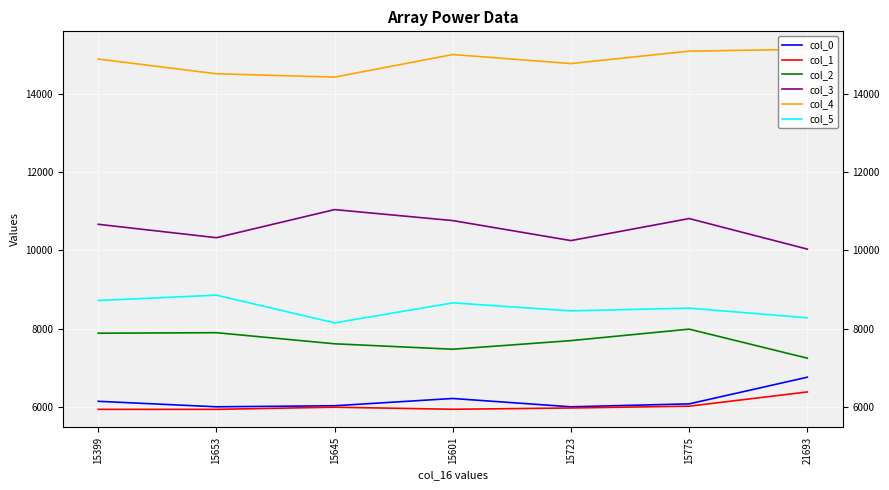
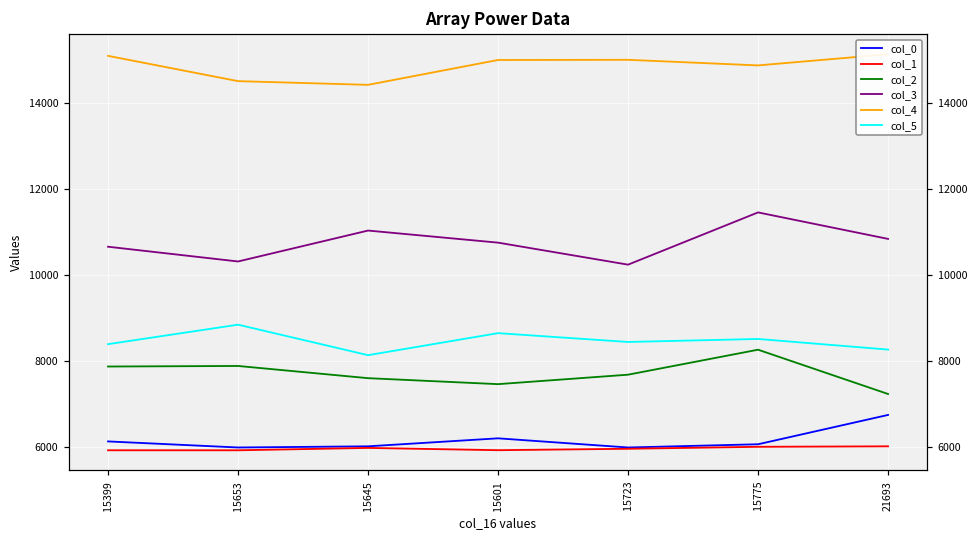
col_4, 15399: 14900 -> 15100
col_5, 15399: 8700 -> 8400
col_4, 15723: 14800 -> 15000
col_2, 15775: 8000 -> 8300
col_3, 15775: 10800 -> 11500
col_4, 15775: 15100 -> 14900
col_1, 21693: 6400 -> 6000
col_3, 21693: 10000 -> 10900
